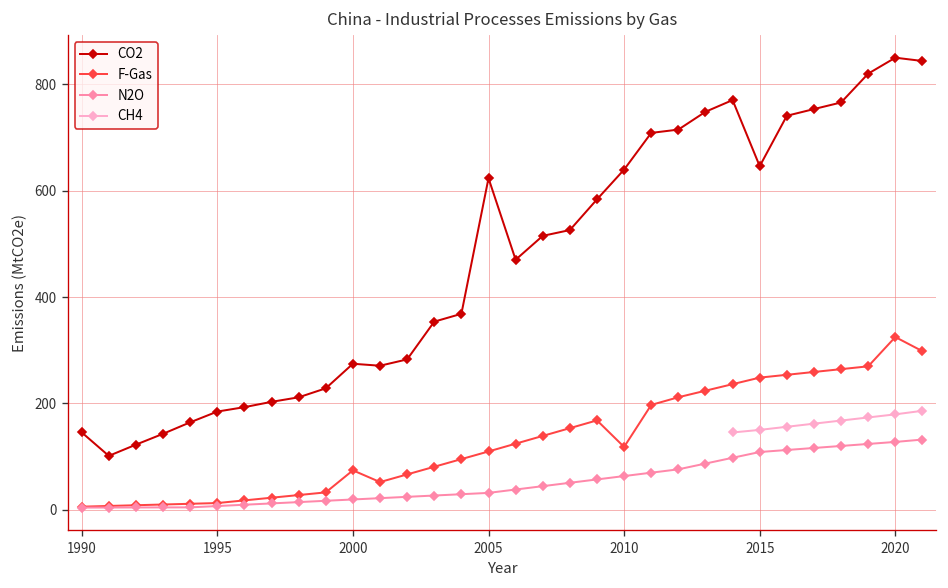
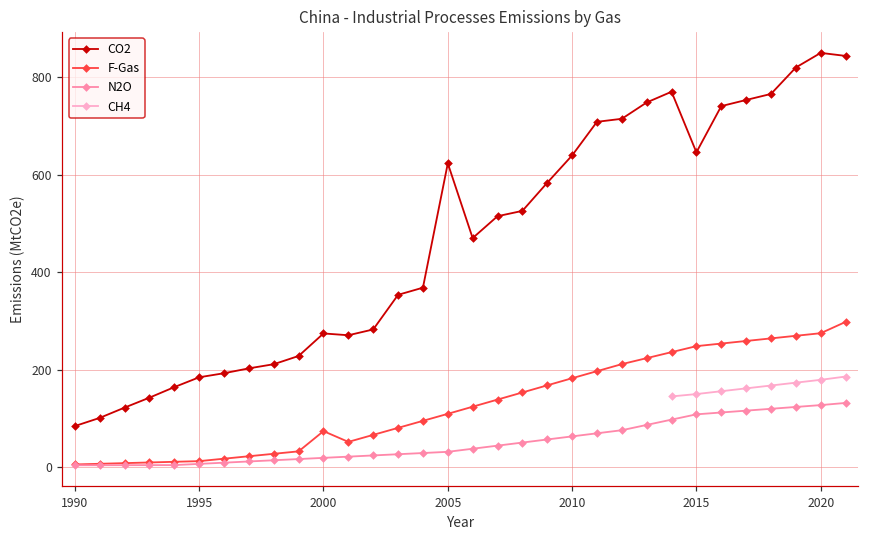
CO2, 1990: 150 -> 80
F-Gas, 2010: 120 -> 180
F-Gas, 2020: 320 -> 270
